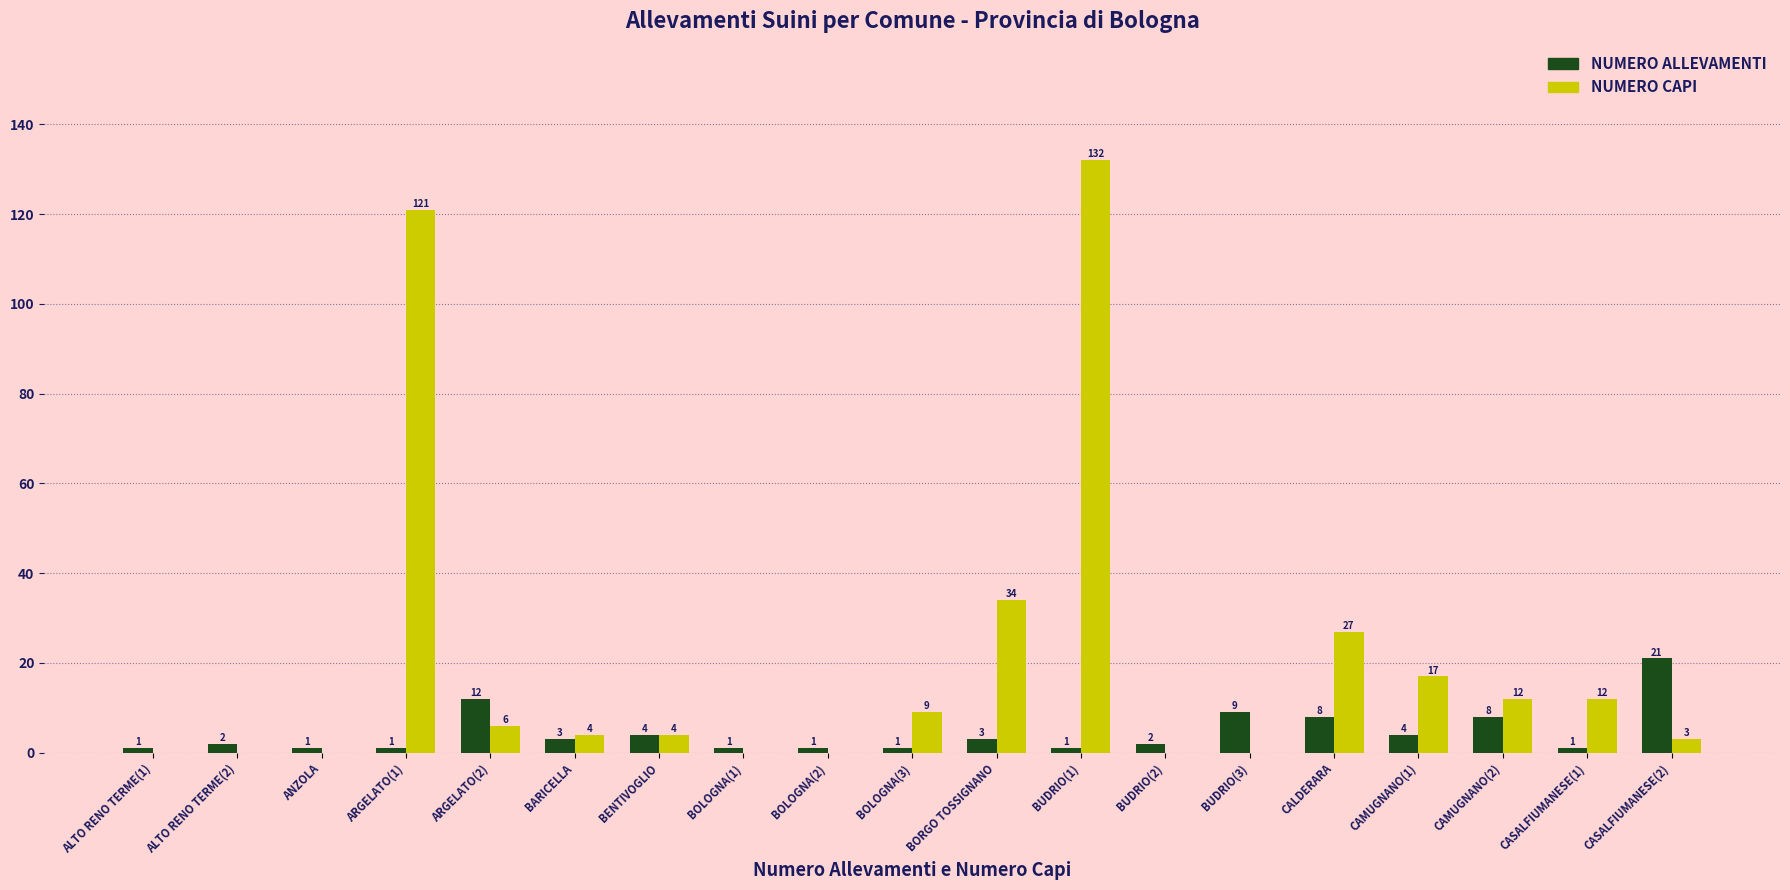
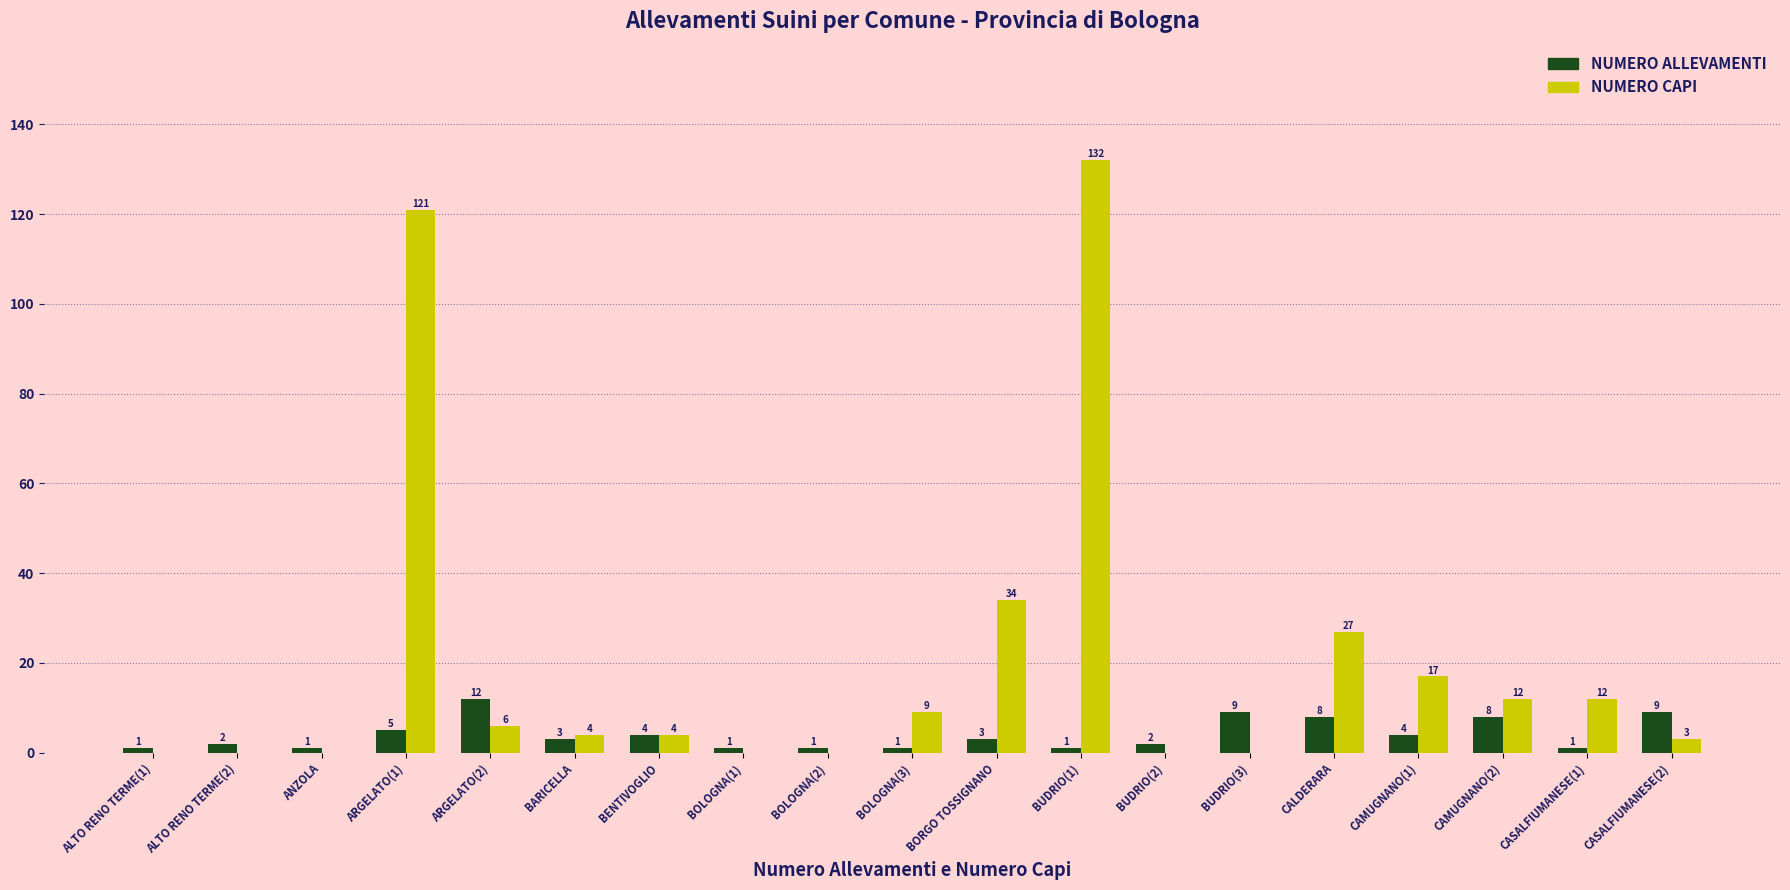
NUMERO ALLEVAMENTI, ARGELATO(1): 1 -> 5
NUMERO ALLEVAMENTI, CASALFIUMANESE(2): 21 -> 9
